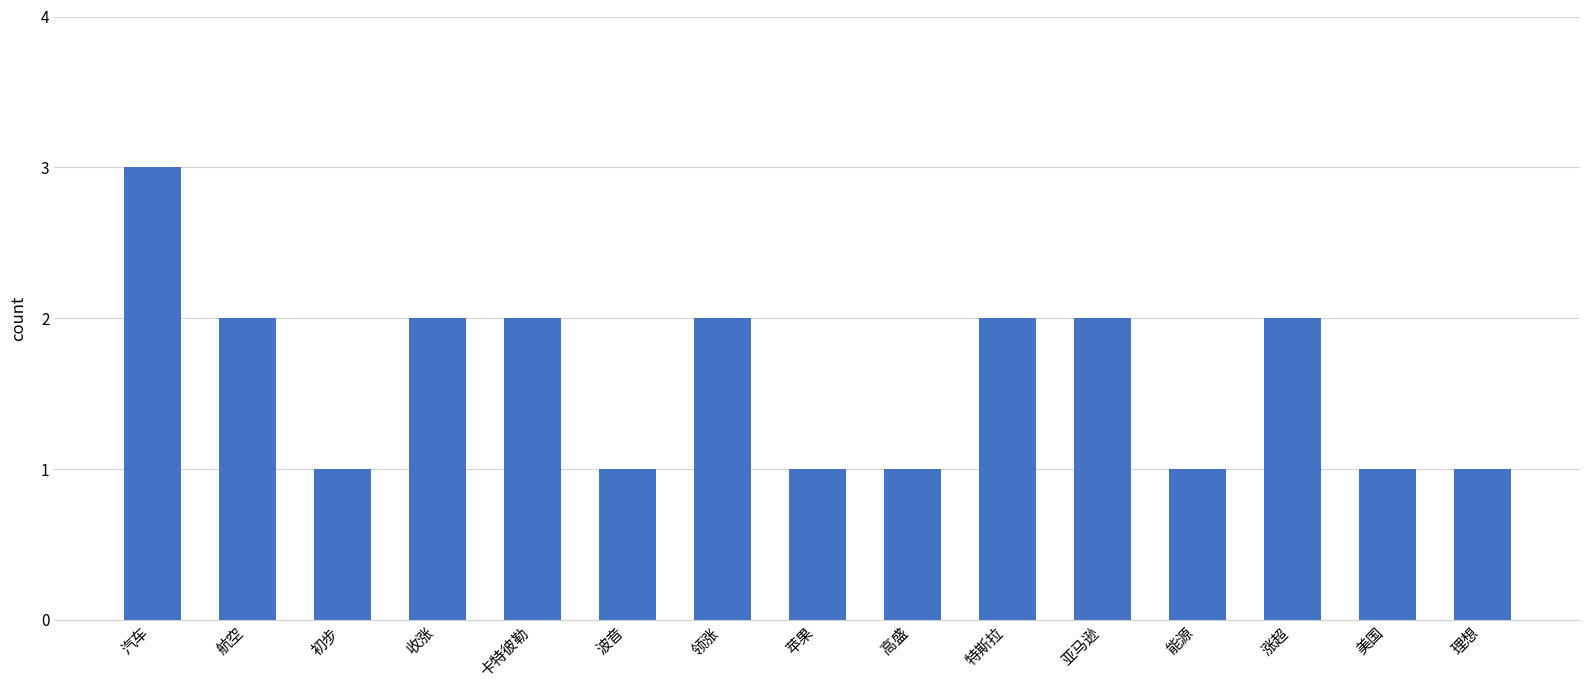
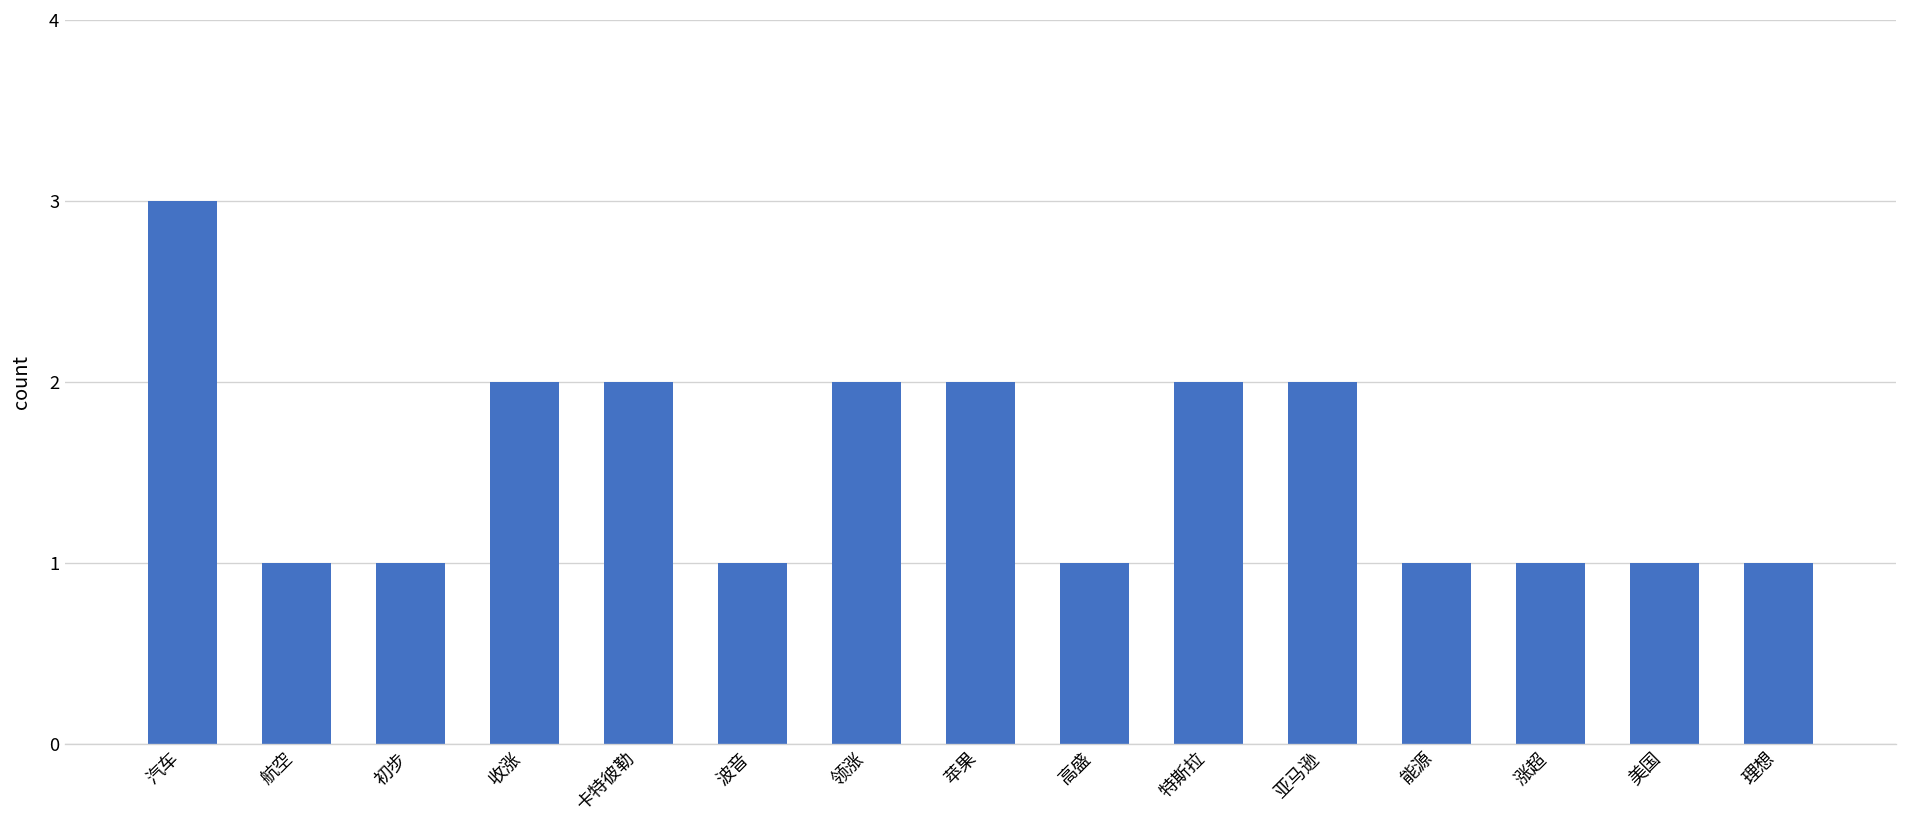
航空: 2 -> 1
苹果: 1 -> 2
涨超: 2 -> 1
